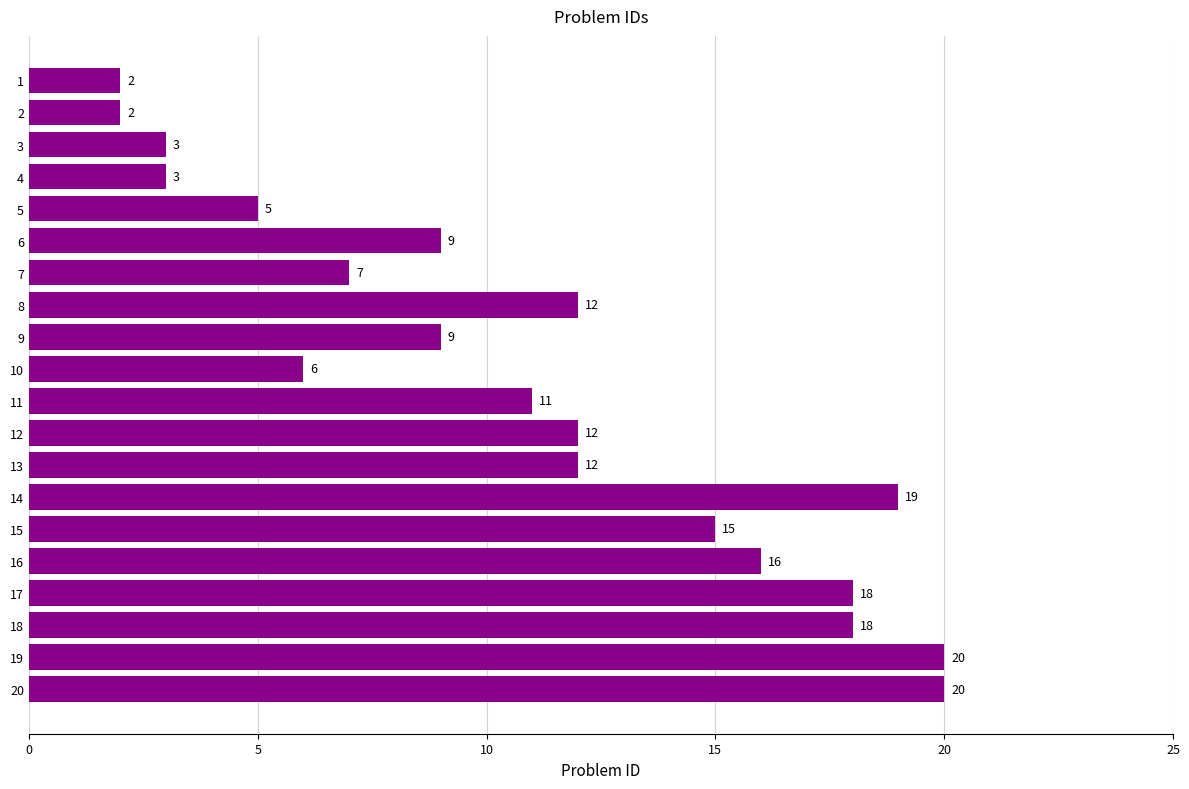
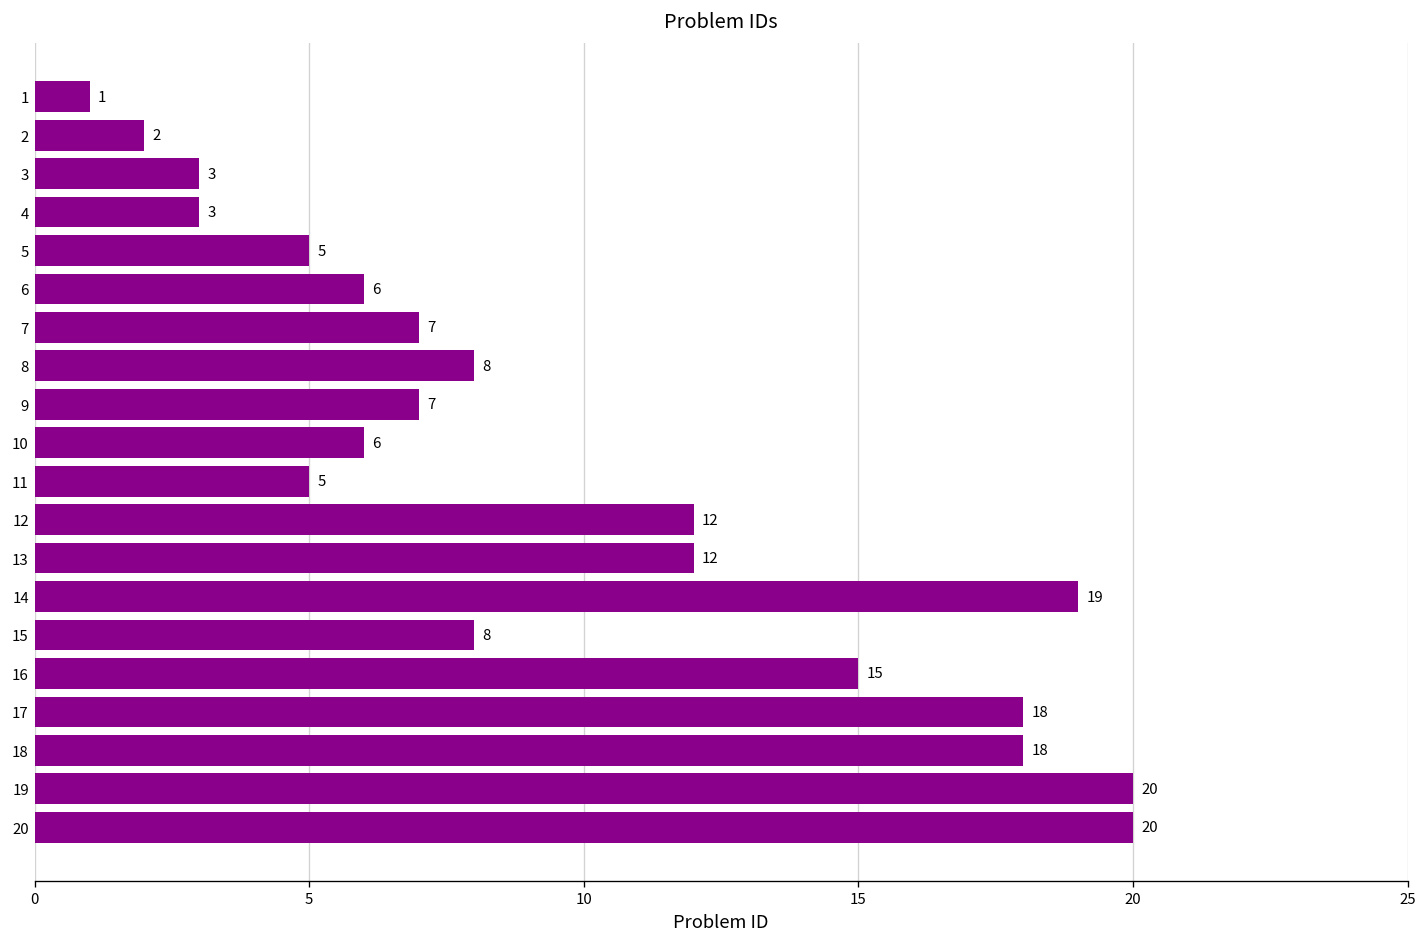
1: 2 -> 1
6: 9 -> 6
8: 12 -> 8
9: 9 -> 7
11: 11 -> 5
15: 15 -> 8
16: 16 -> 15
